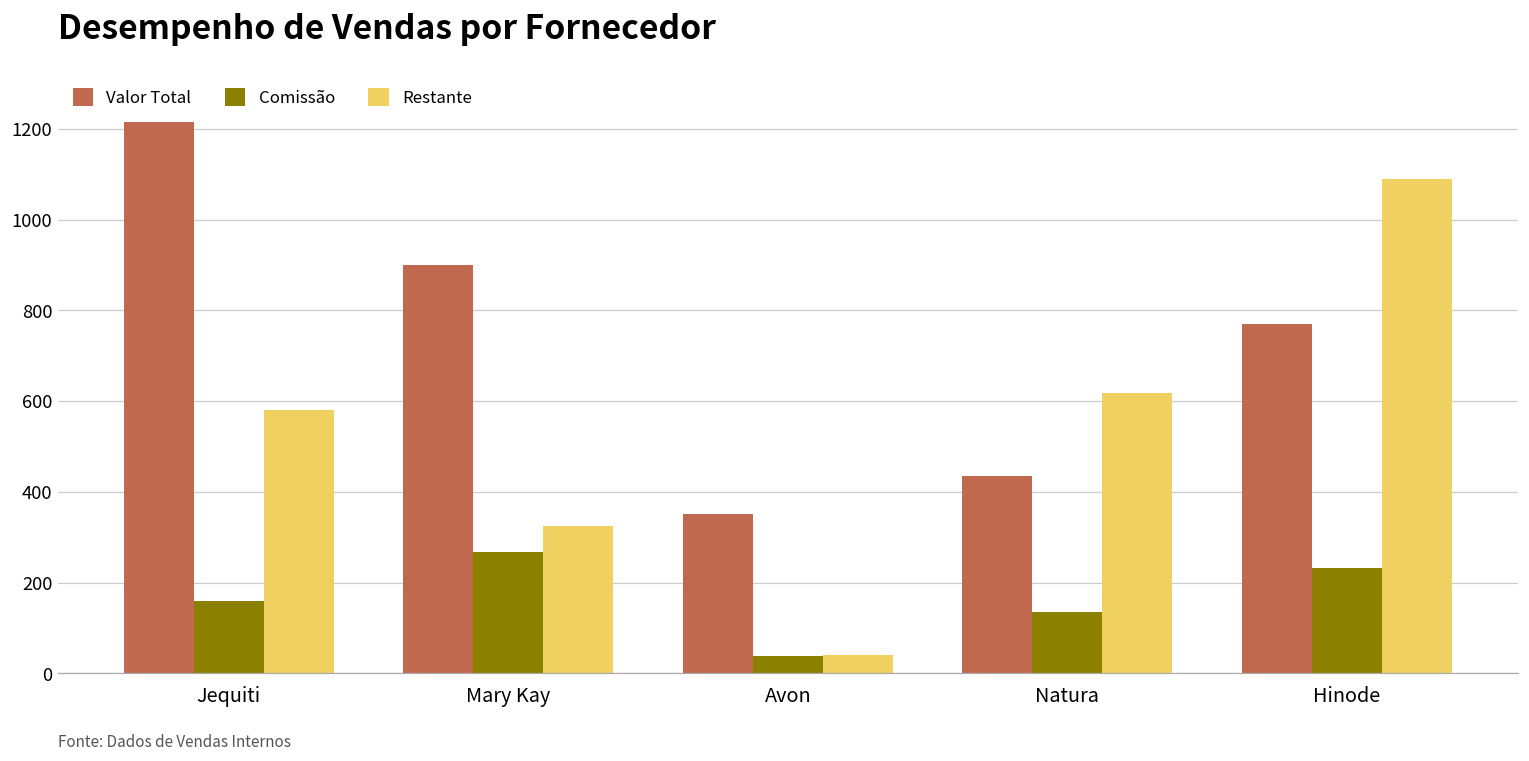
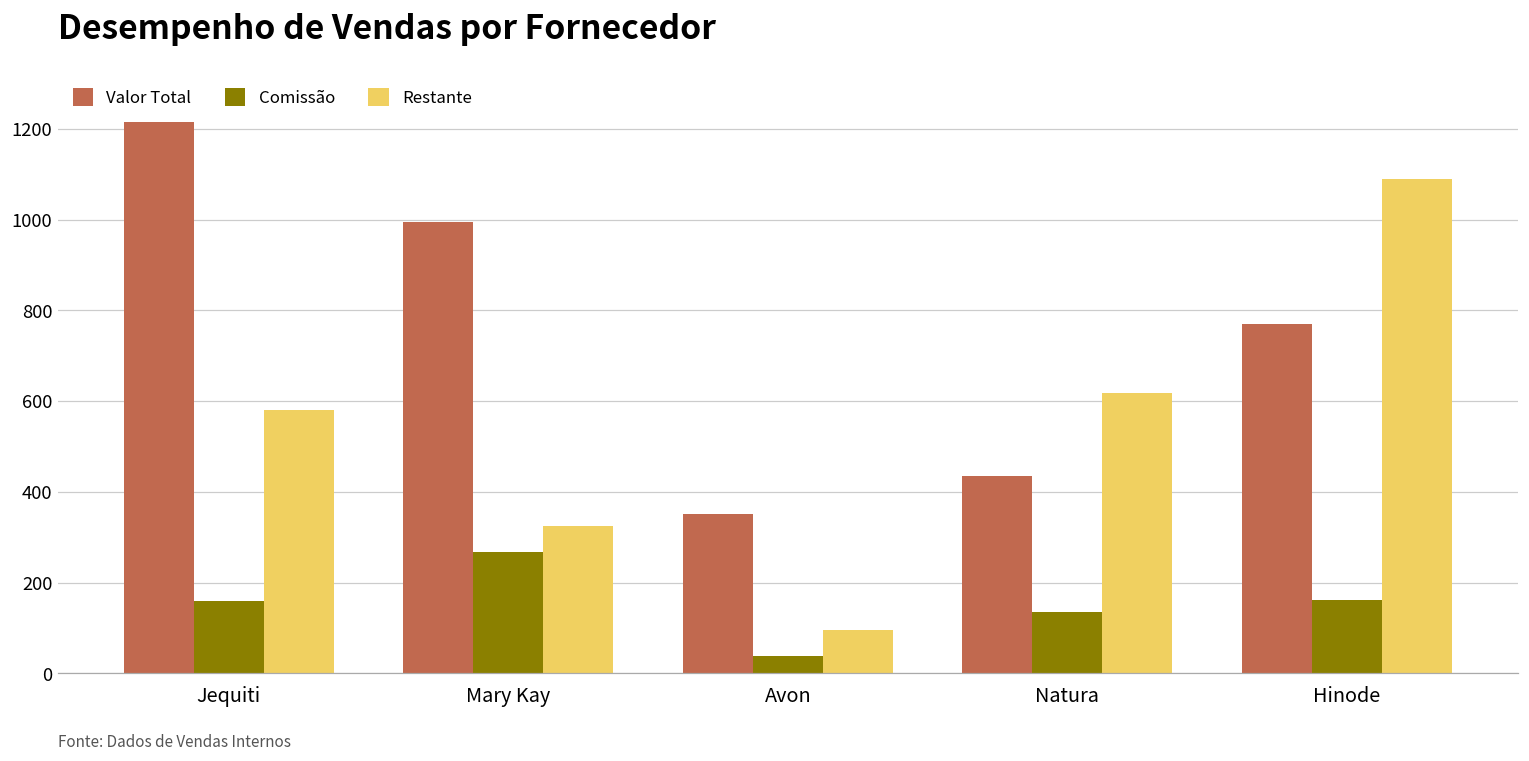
Valor Total, Mary Kay: 900 -> 1000
Restante, Avon: 40 -> 100
Comissão, Hinode: 230 -> 160
